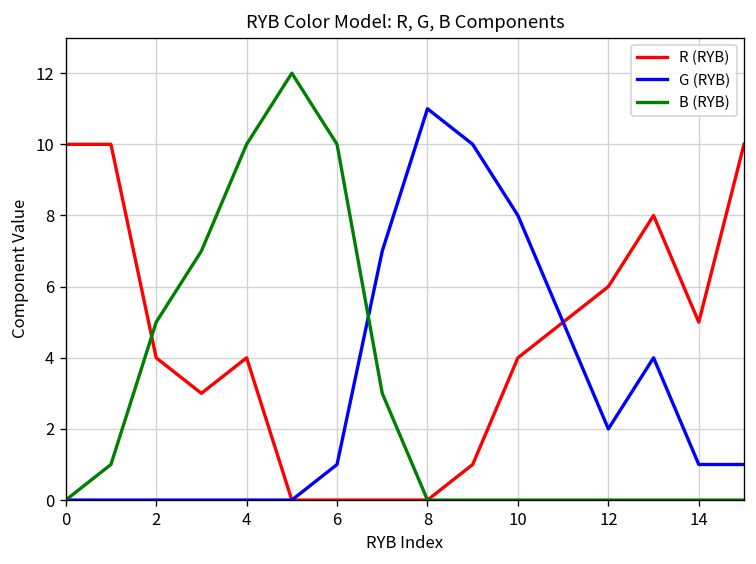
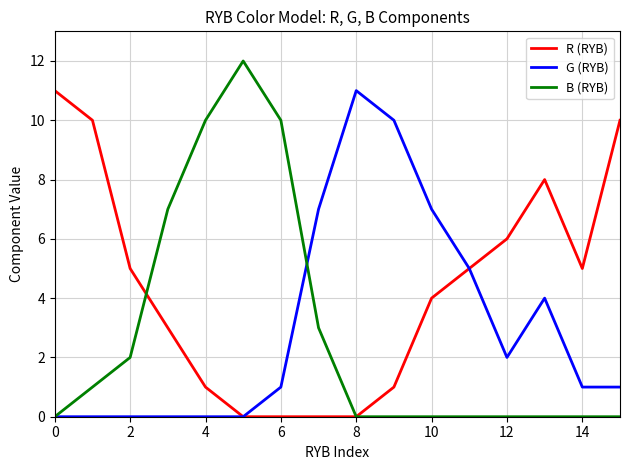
R (RYB), 0: 10 -> 11
R (RYB), 2: 4 -> 5
B (RYB), 2: 5 -> 2
R (RYB), 4: 4 -> 1
G (RYB), 10: 8 -> 7
